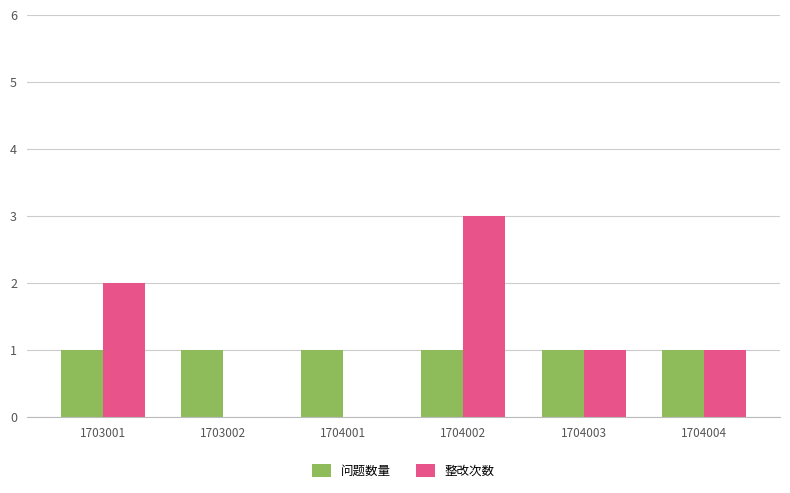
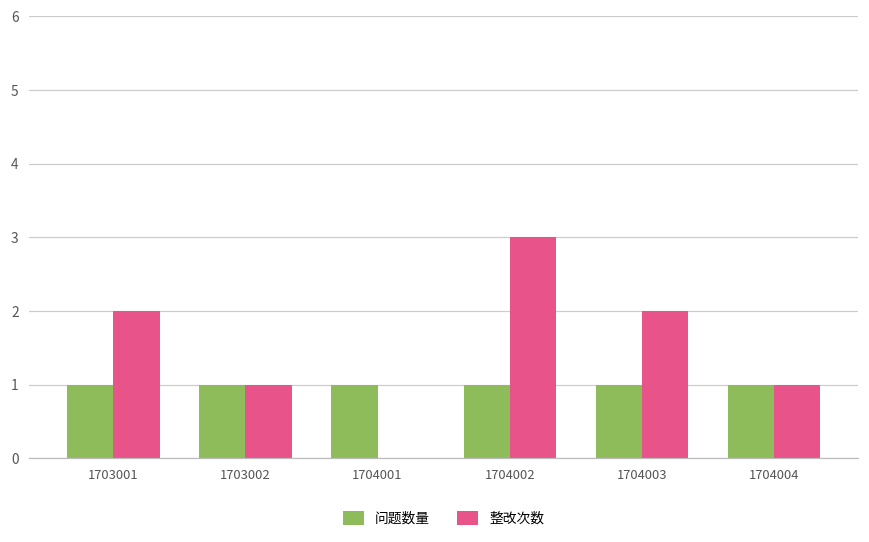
整改次数, 1703002: 0 -> 1
整改次数, 1704003: 1 -> 2
